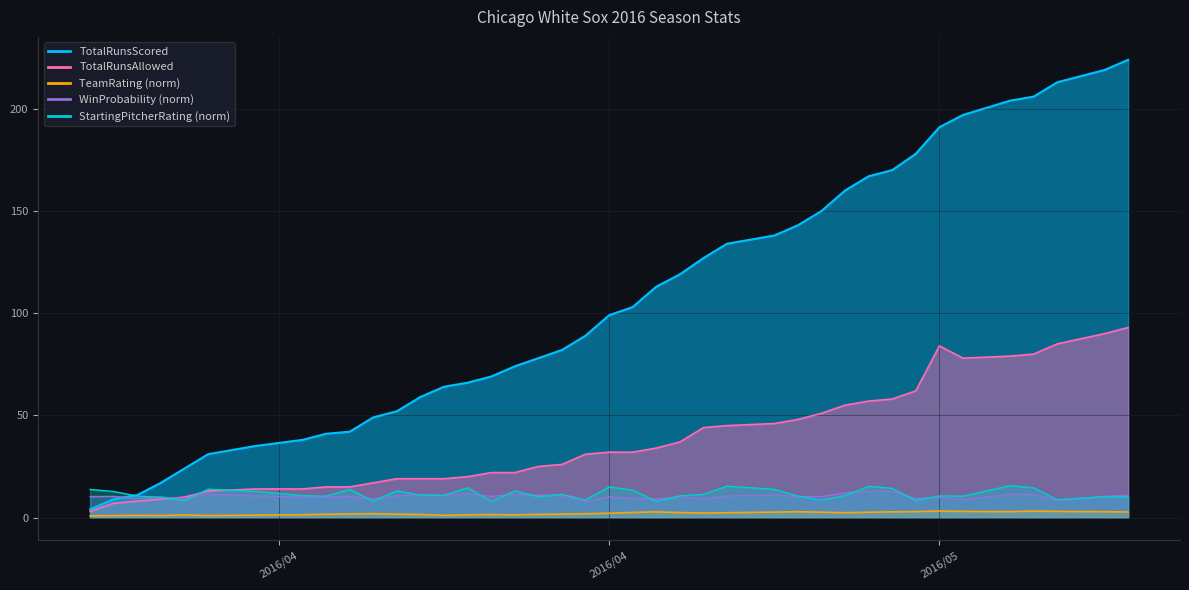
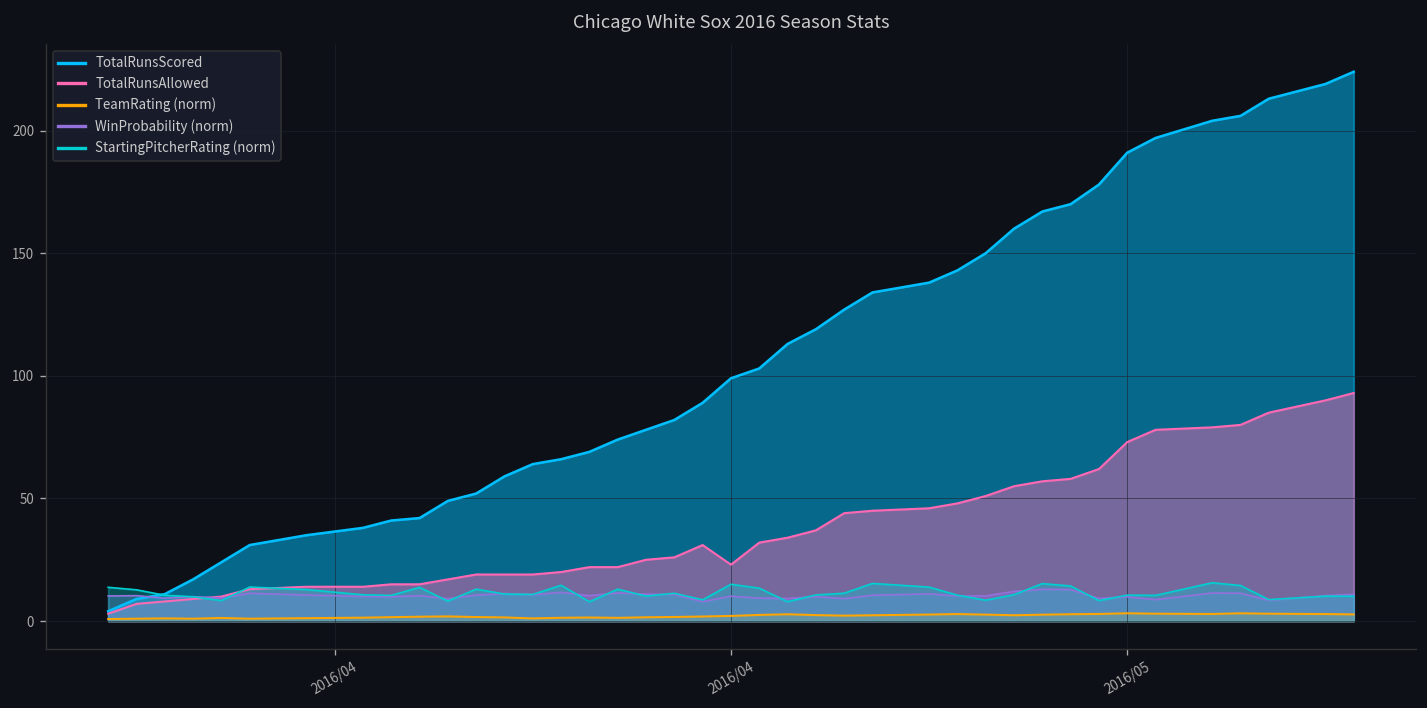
TotalRunsAllowed, 2016/04: 32 -> 23
TotalRunsAllowed, 2016/05: 84 -> 73
